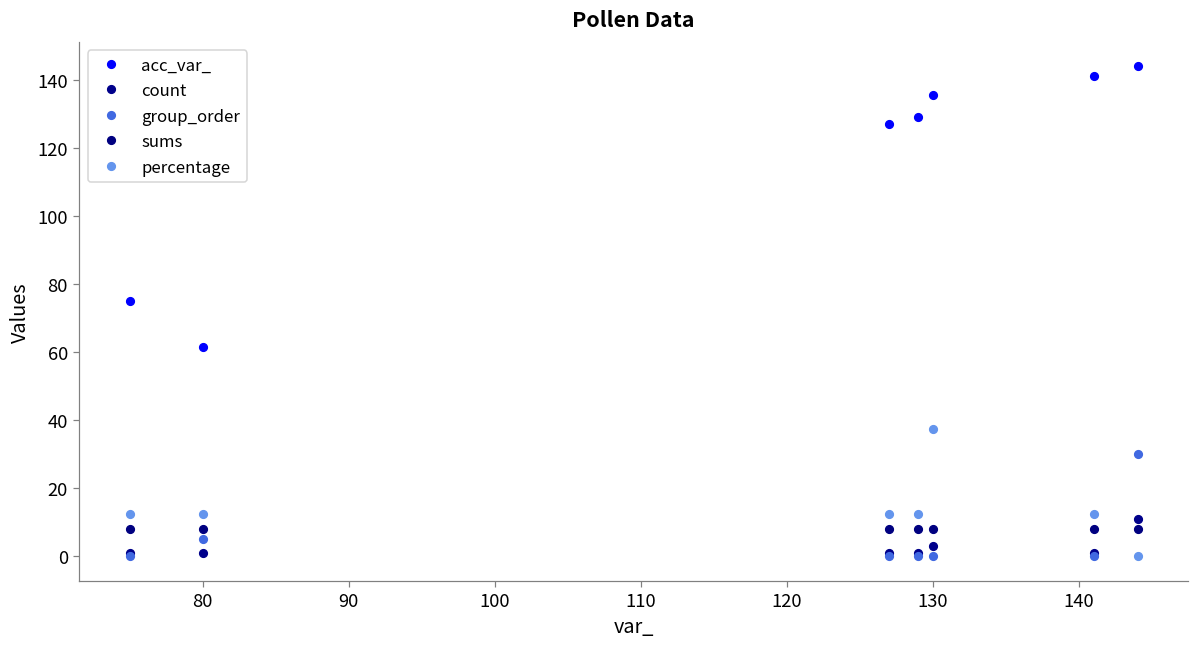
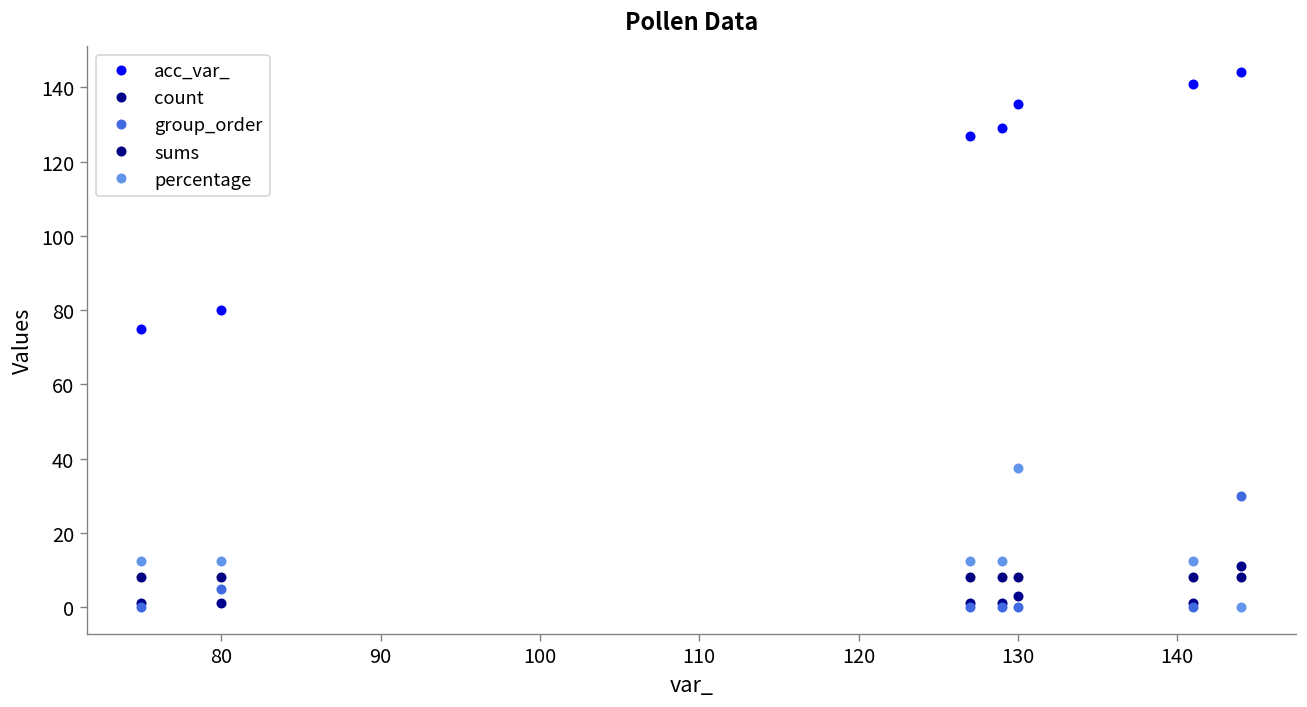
acc_var_, 80: 62 -> 80
